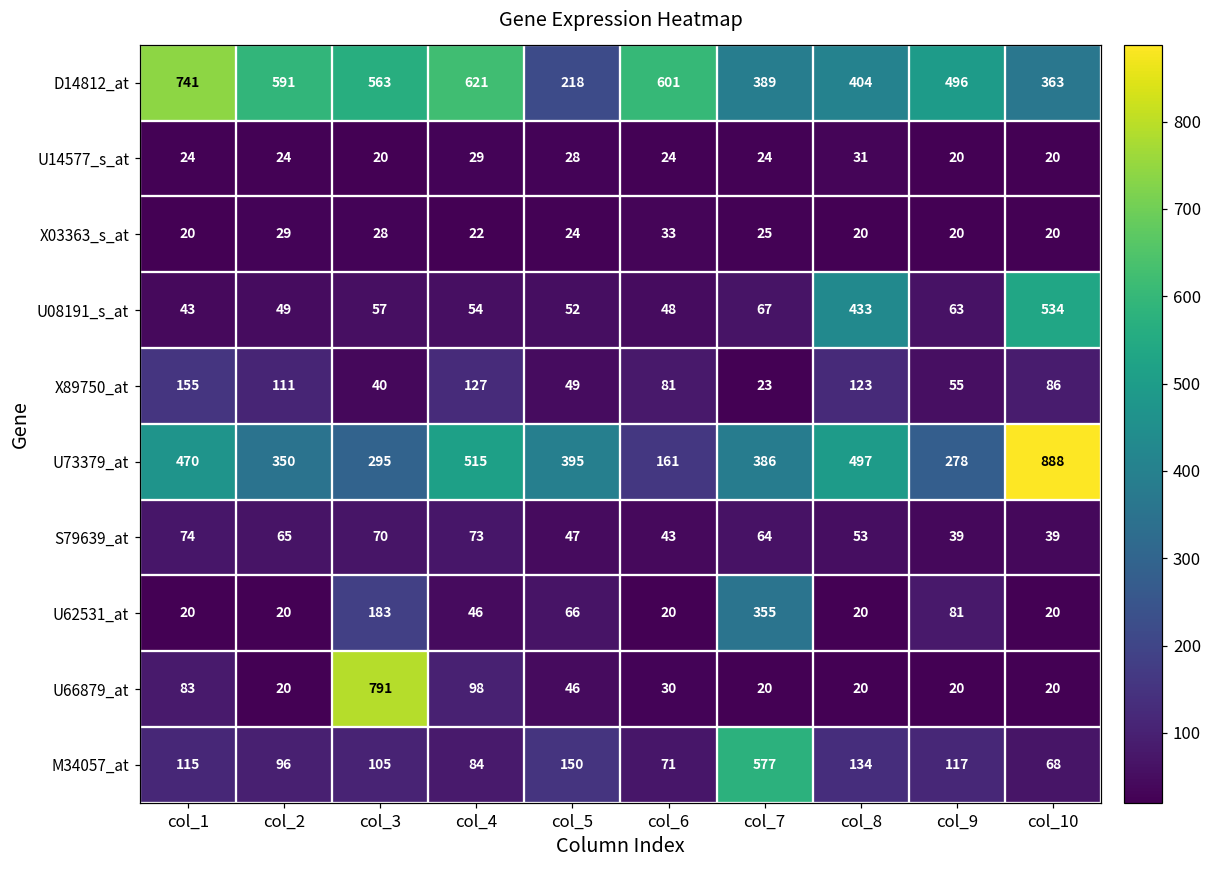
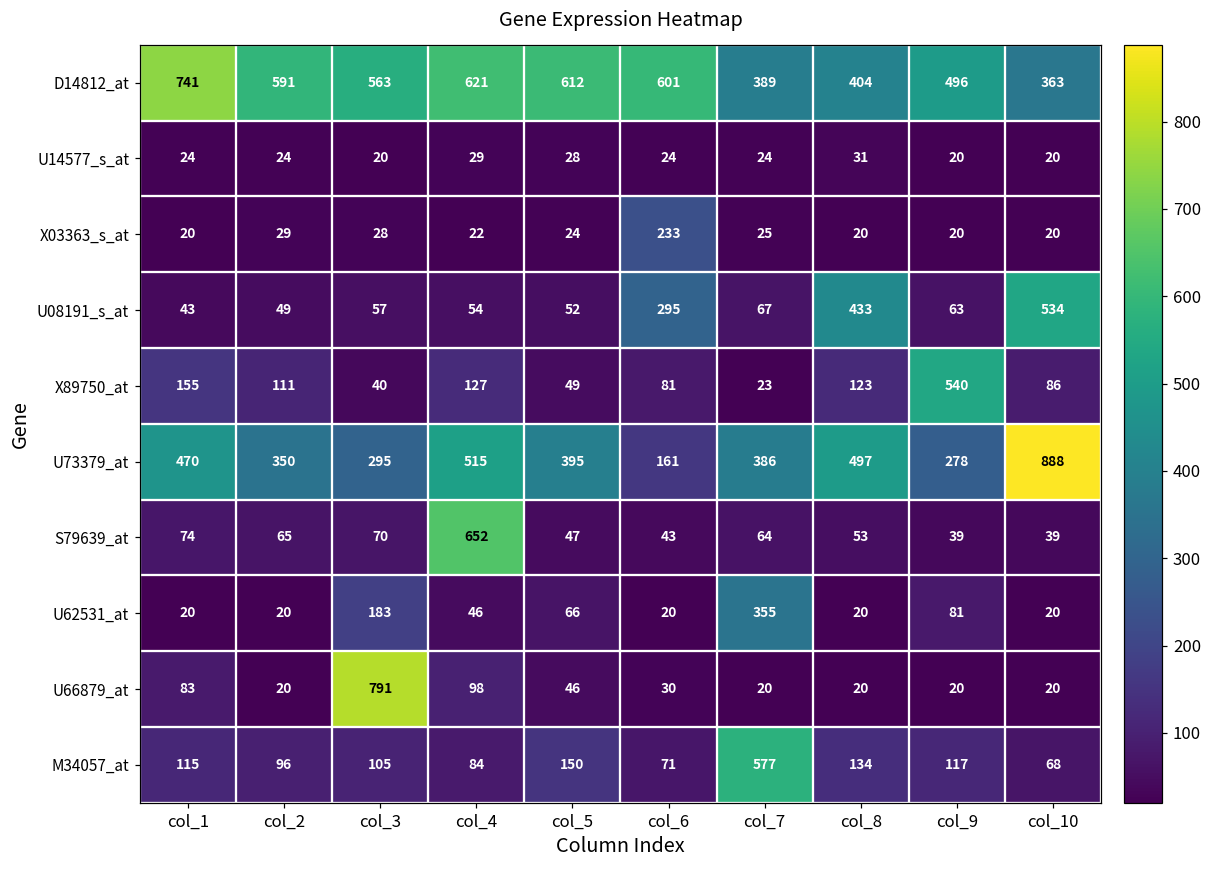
D14812_at, col_5: 218 -> 612
X03363_s_at, col_6: 33 -> 233
U08191_s_at, col_6: 48 -> 295
X89750_at, col_9: 55 -> 540
S79639_at, col_4: 73 -> 652
